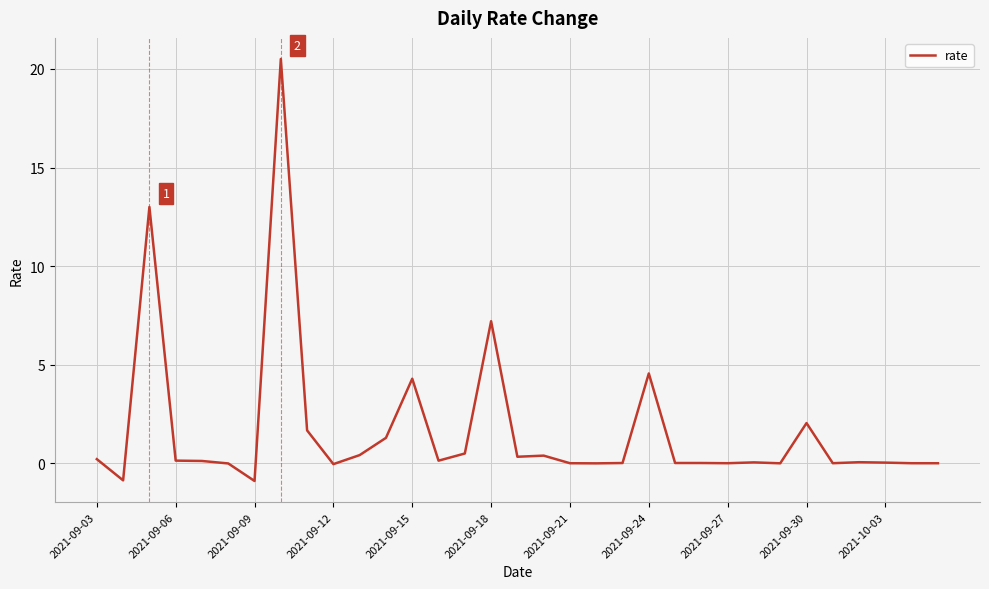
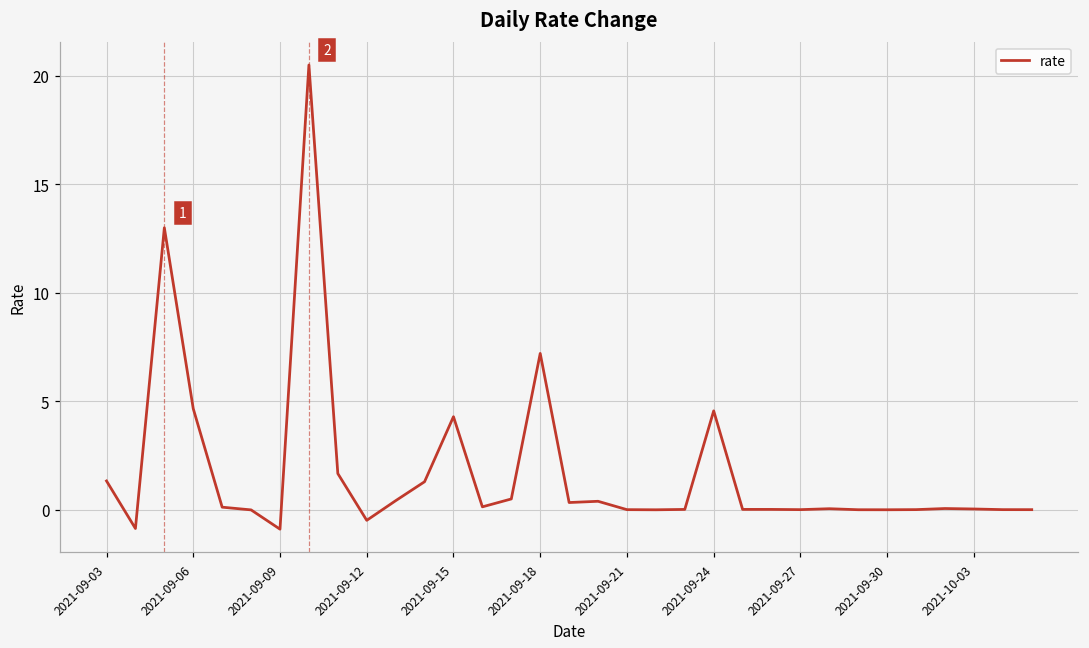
2021-09-03: 0.2 -> 1.3
2021-09-06: 0.1 -> 4.7
2021-09-12: 0.0 -> -0.5
2021-09-30: 2.0 -> 0.0
